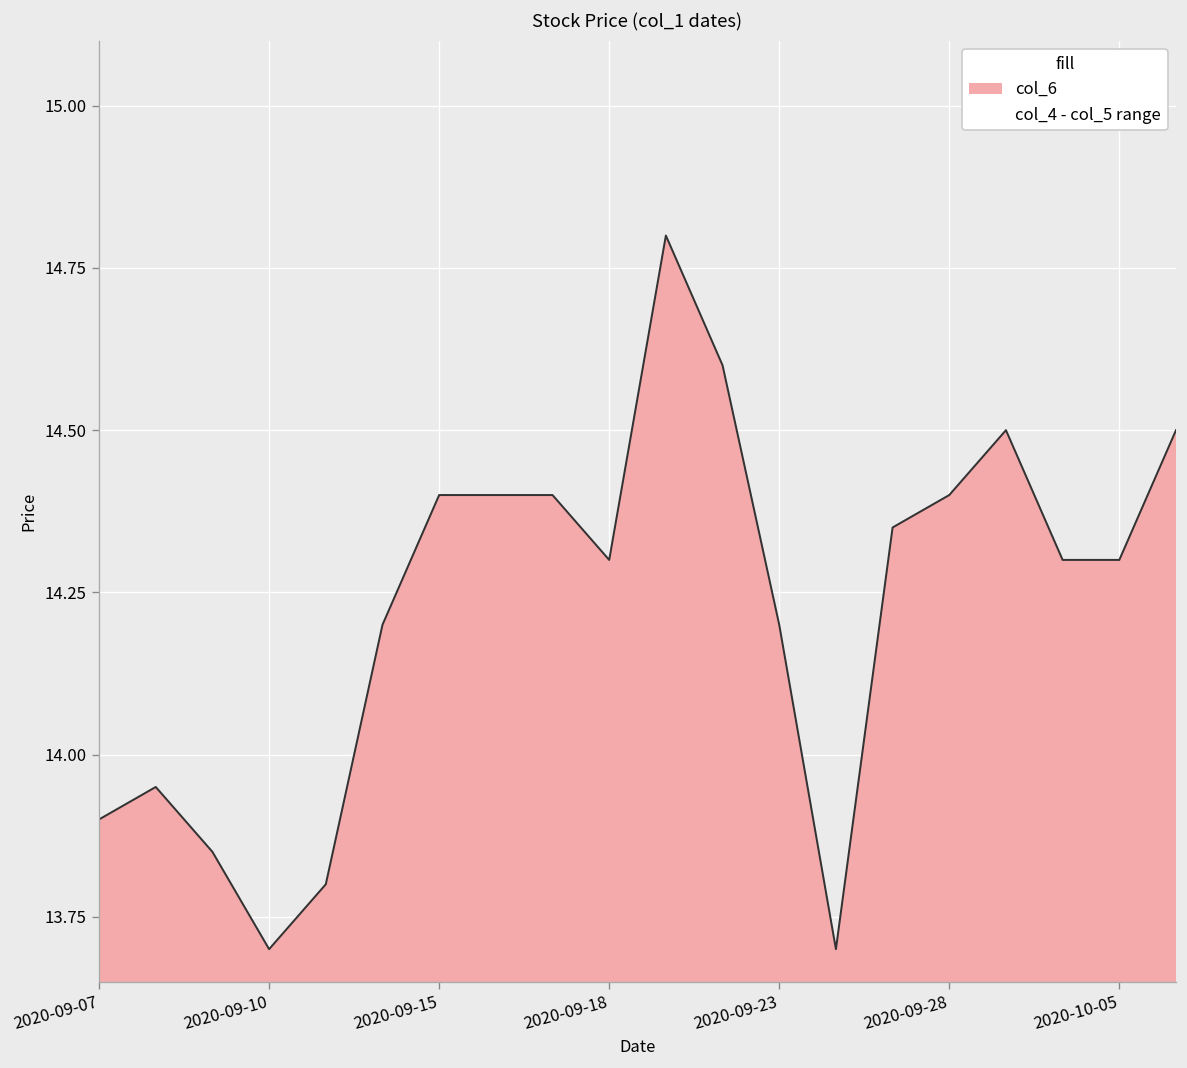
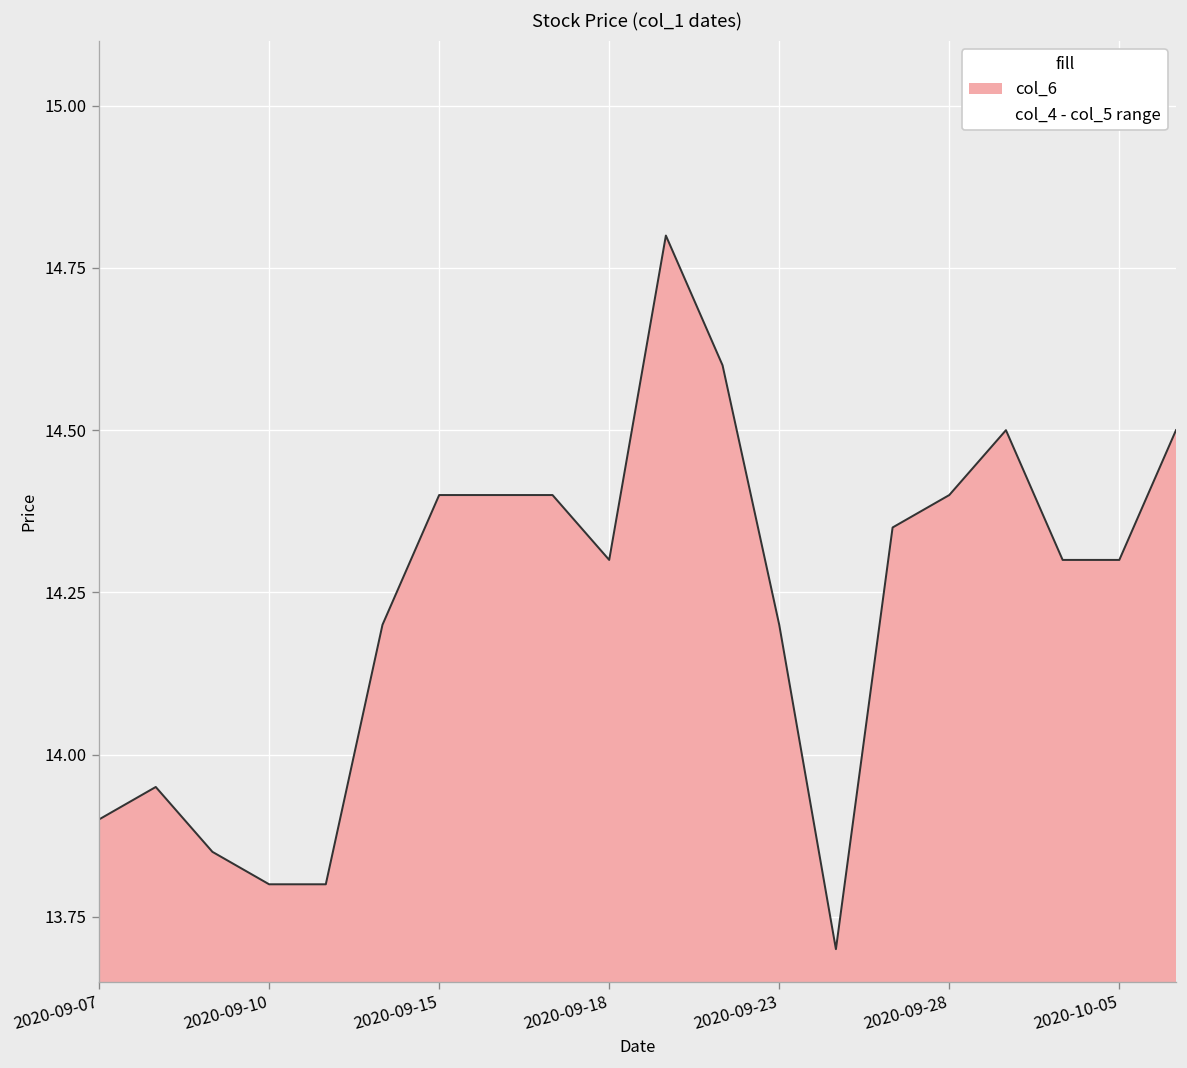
col_6, 2020-09-10: 13.7 -> 13.8
